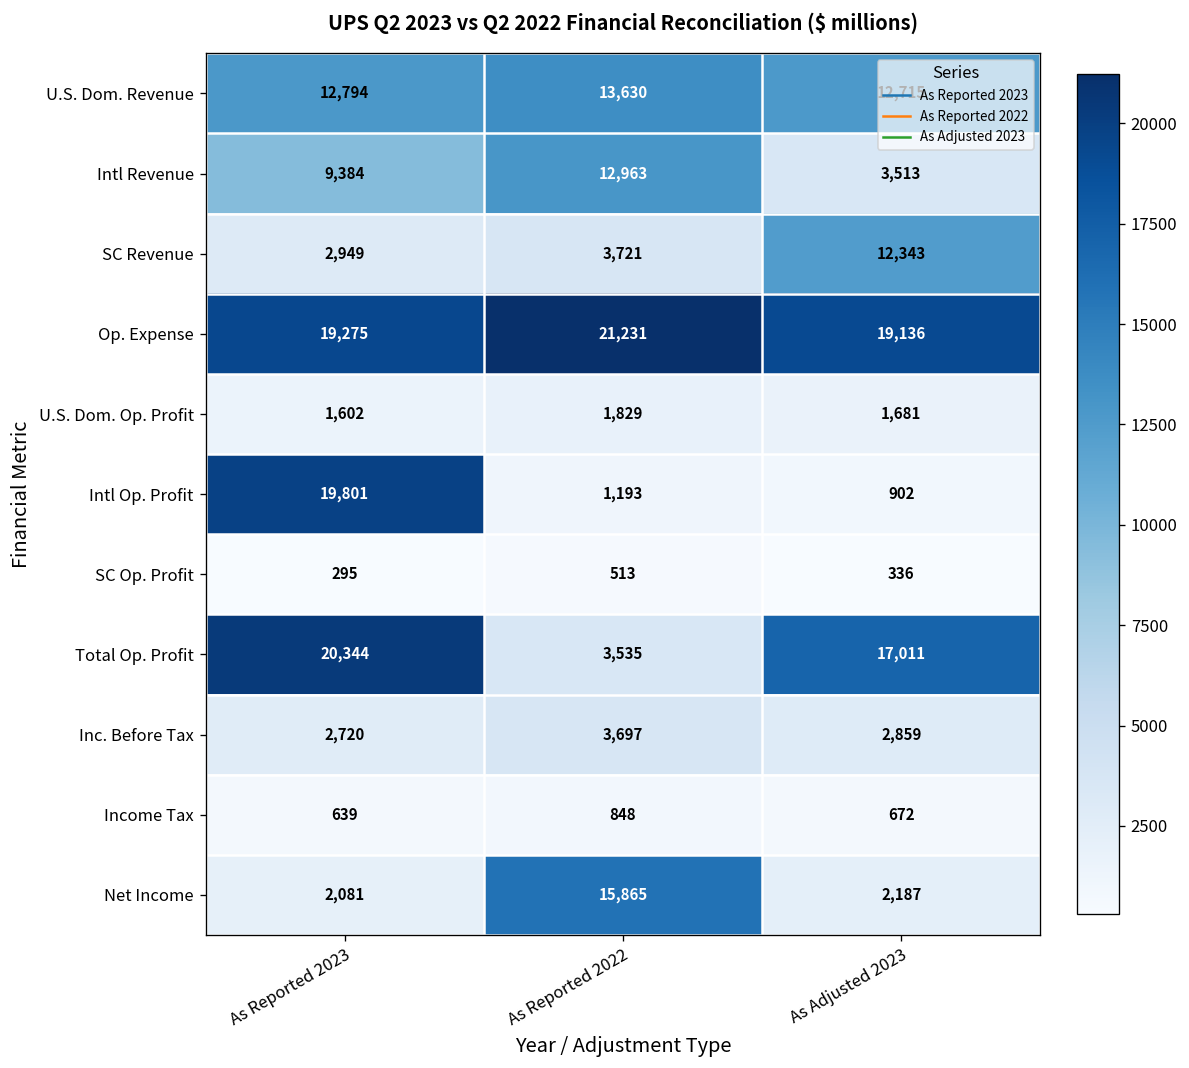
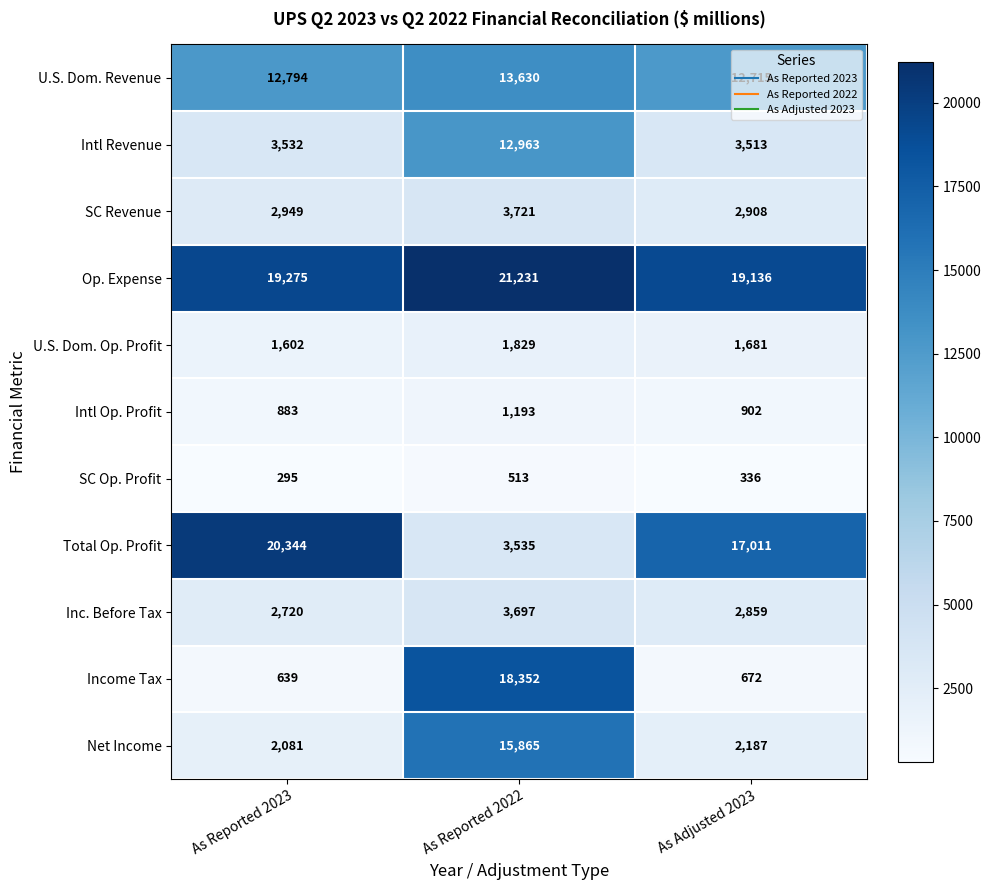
Intl Revenue, As Reported 2023: 9,384 -> 3,532
SC Revenue, As Adjusted 2023: 12,343 -> 2,908
Intl Op. Profit, As Reported 2023: 19,801 -> 883
Income Tax, As Reported 2022: 848 -> 18,352
